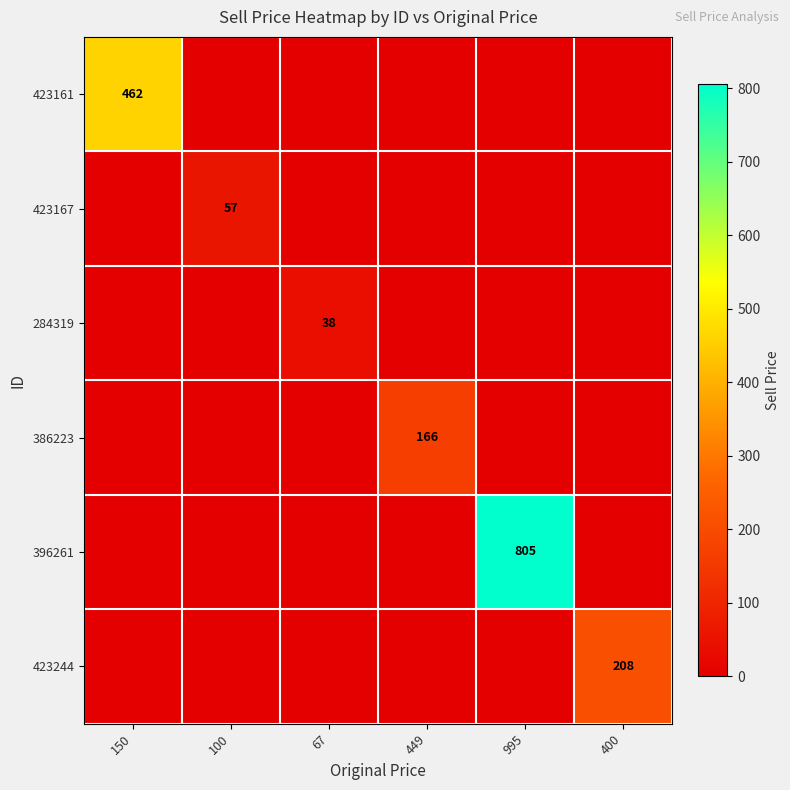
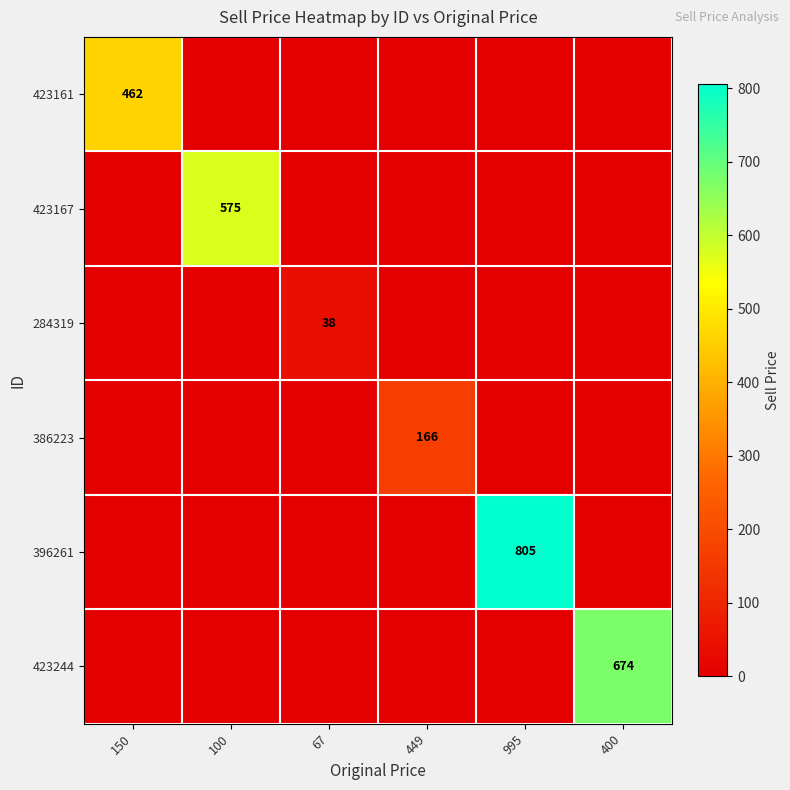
423167, 100: 57 -> 575
423244, 400: 208 -> 674
